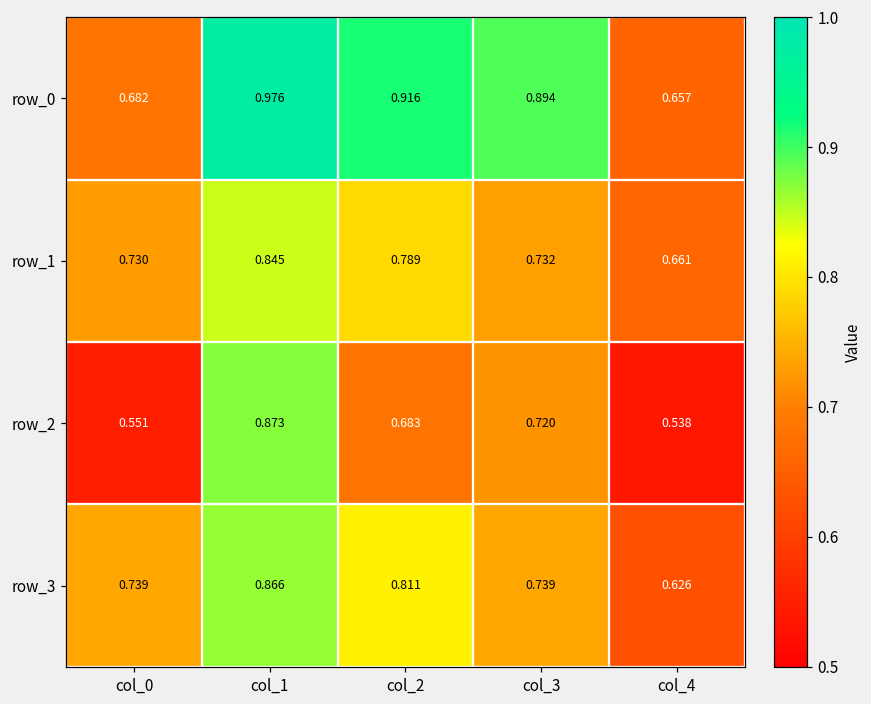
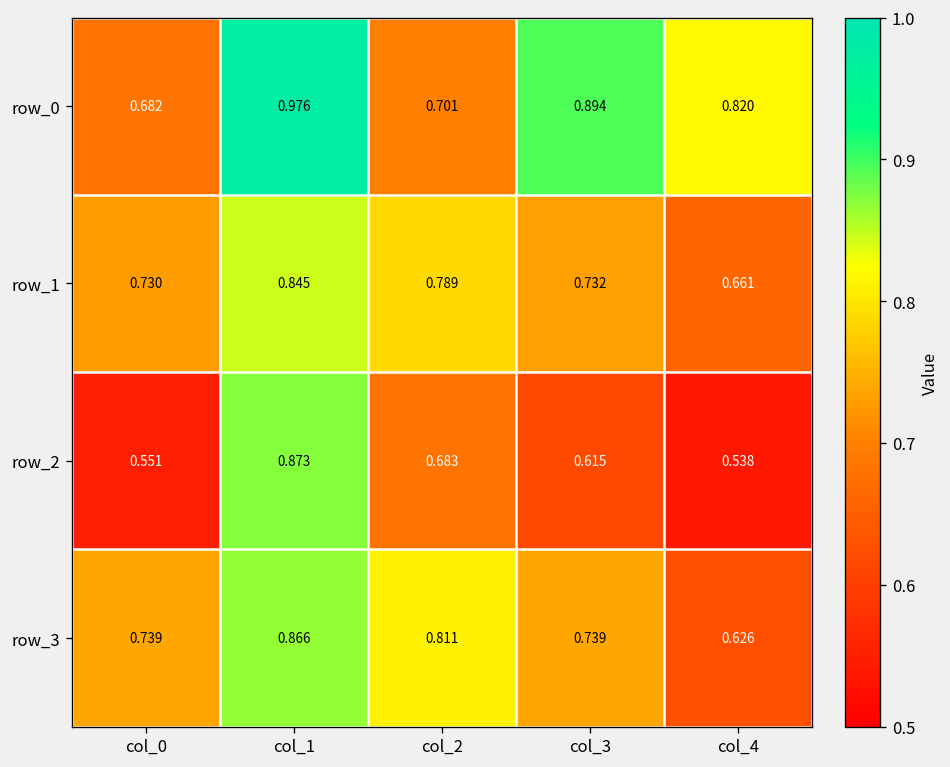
row_0, col_2: 0.916 -> 0.701
row_0, col_4: 0.657 -> 0.820
row_2, col_3: 0.720 -> 0.615
